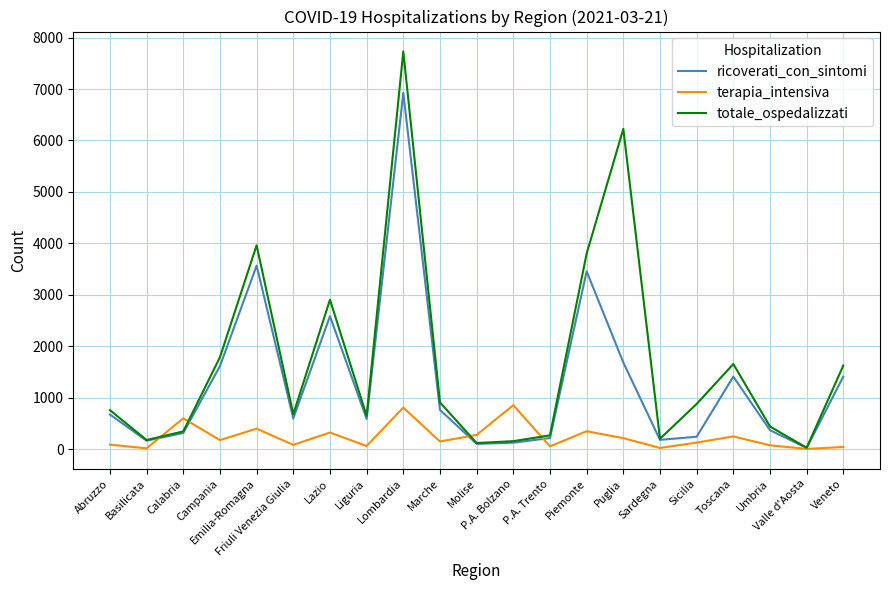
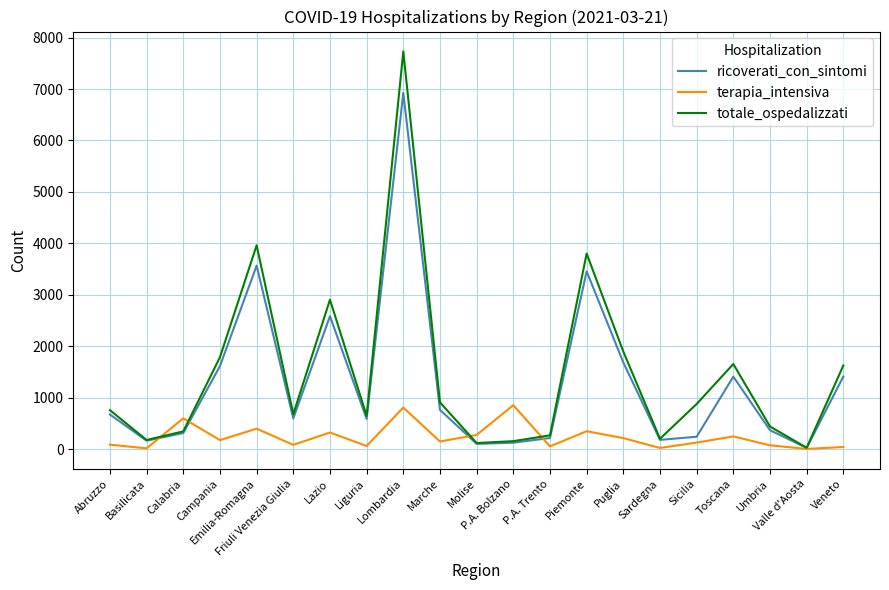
totale_ospedalizzati, Puglia: 6200 -> 1900
